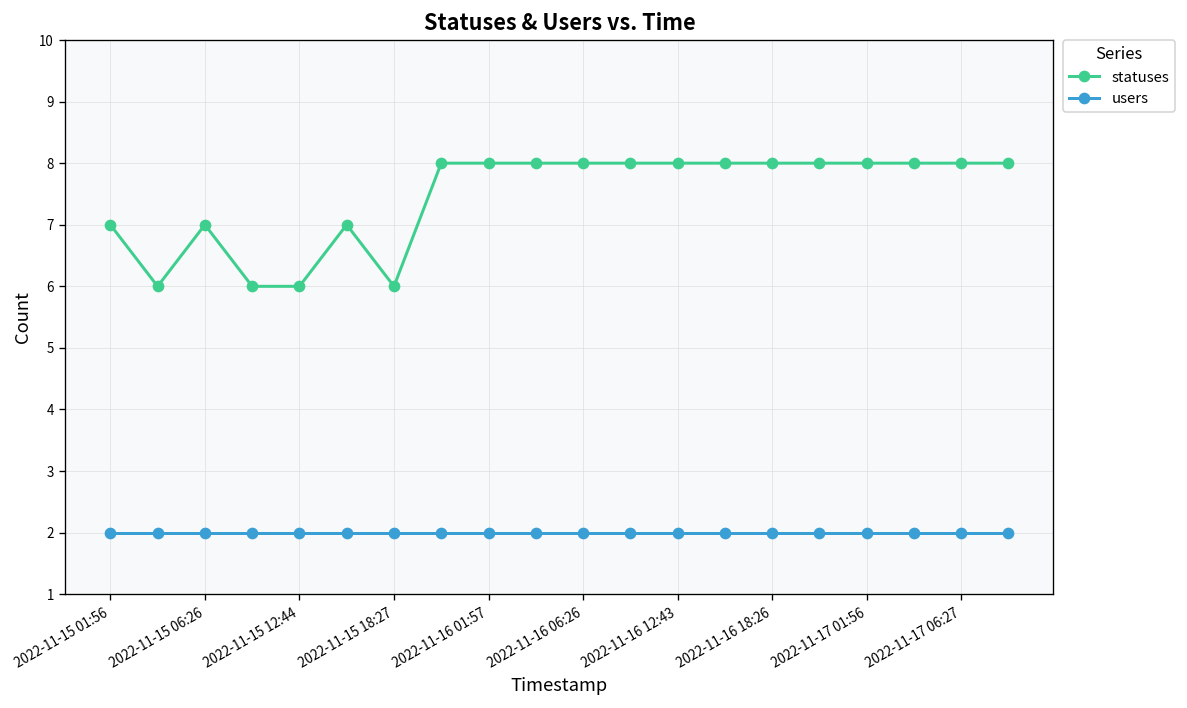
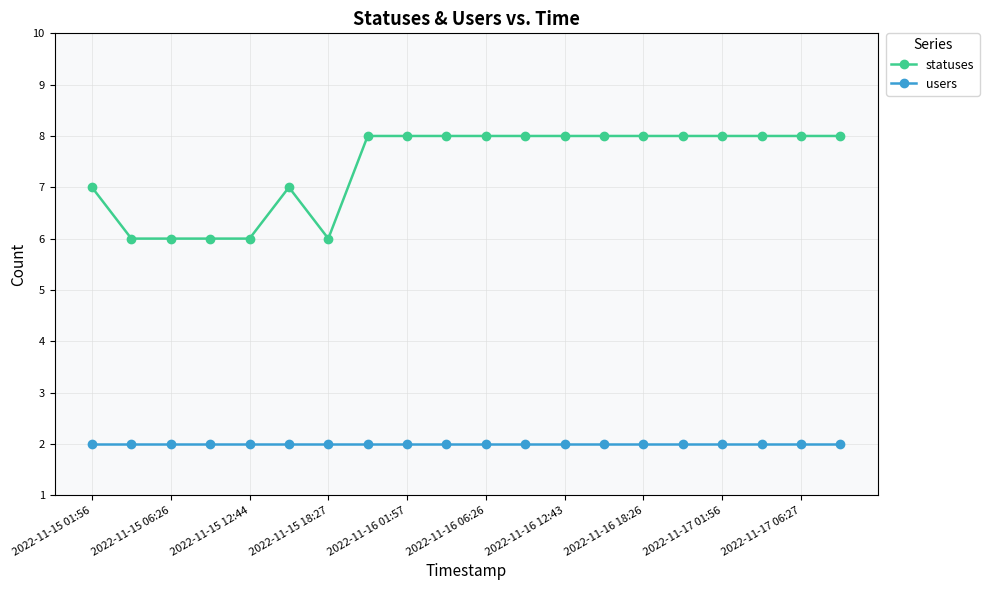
statuses, 2022-11-15 06:26: 7 -> 6
